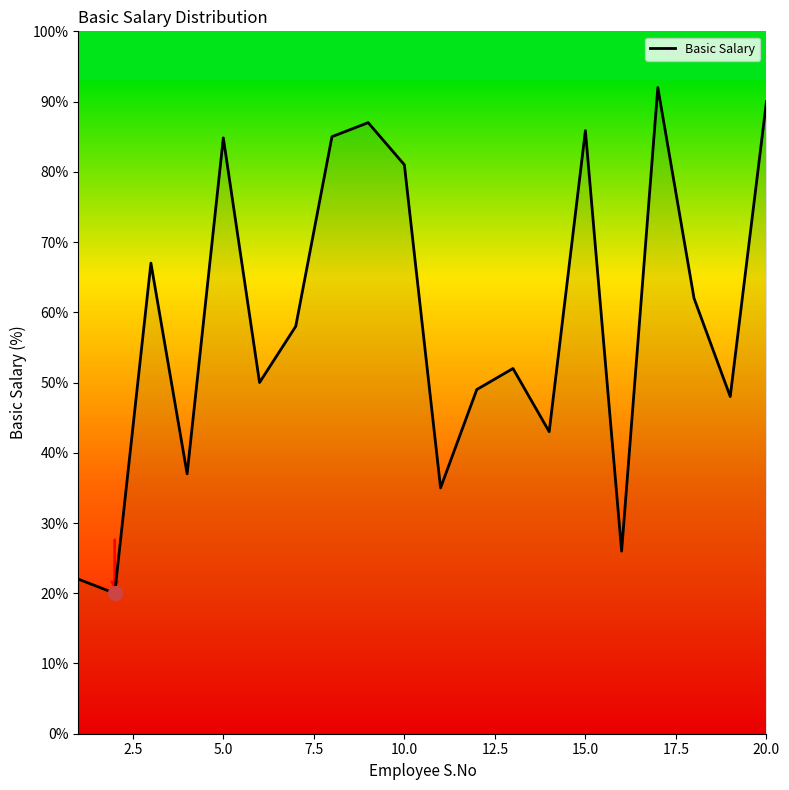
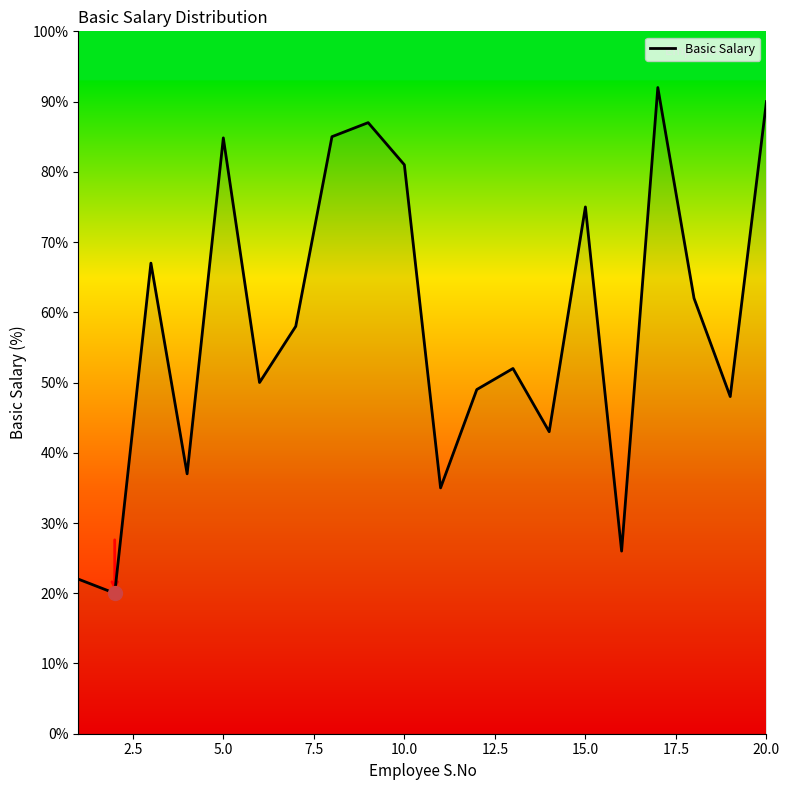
Basic Salary, 15.0: 86% -> 75%
